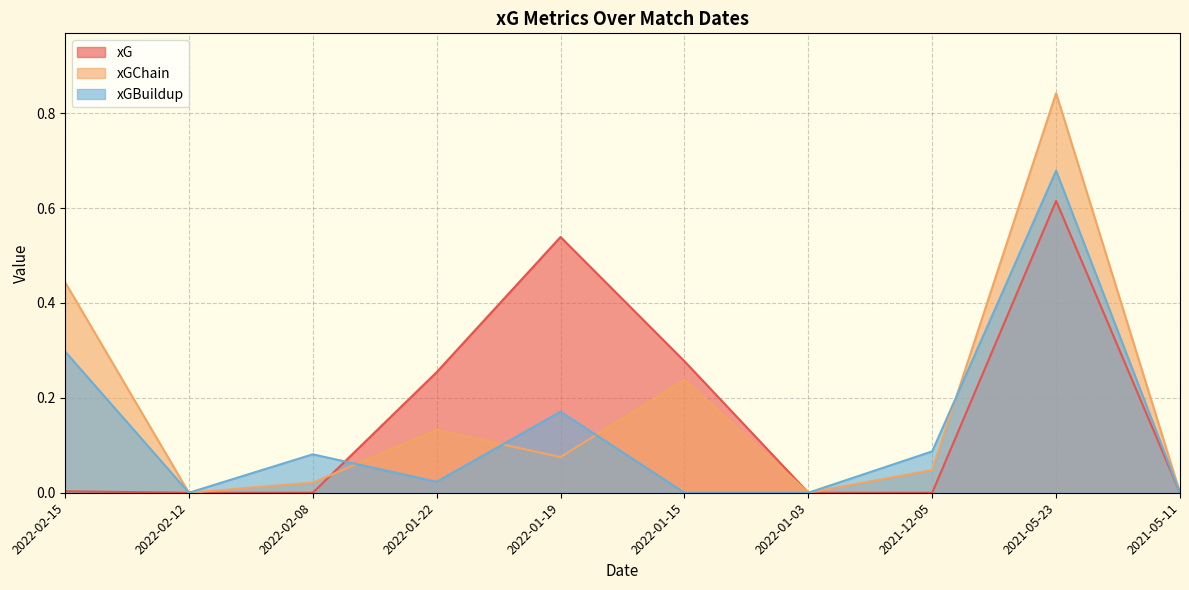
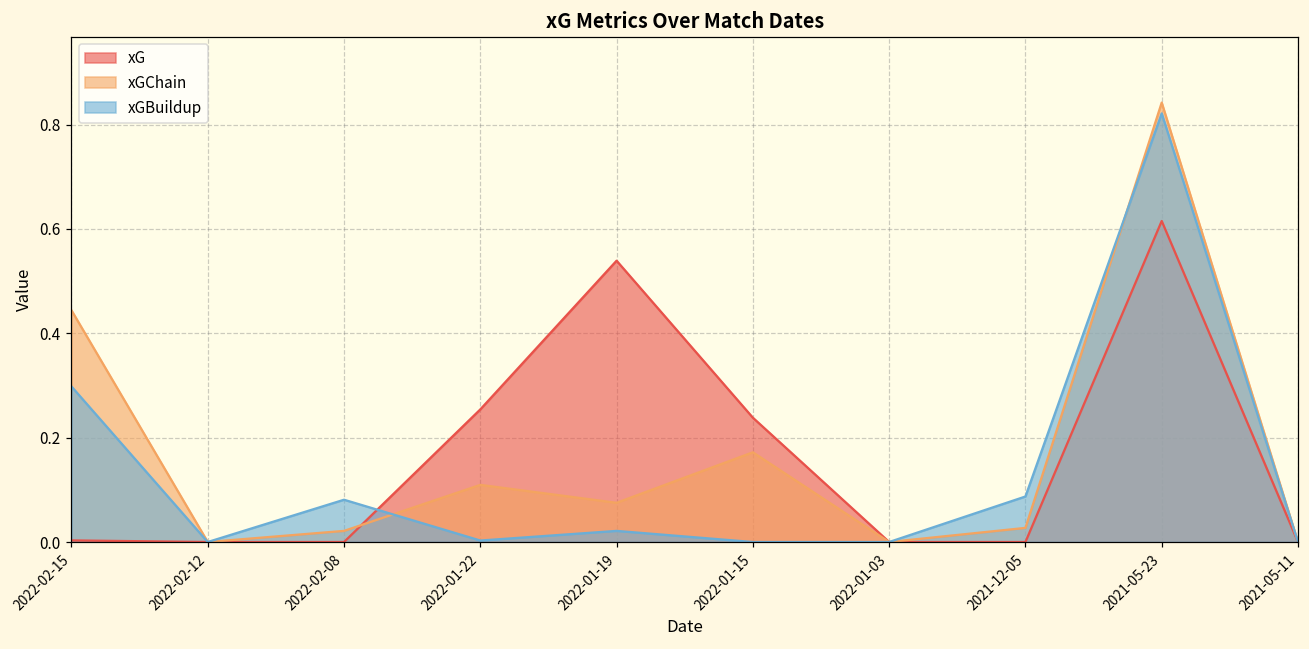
xGChain, 2022-01-22: 0.13 -> 0.11
xGBuildup, 2022-01-22: 0.02 -> 0.00
xGBuildup, 2022-01-19: 0.17 -> 0.02
xG, 2022-01-15: 0.28 -> 0.24
xGChain, 2022-01-15: 0.24 -> 0.17
xGChain, 2021-12-05: 0.05 -> 0.03
xGBuildup, 2021-05-23: 0.68 -> 0.82
